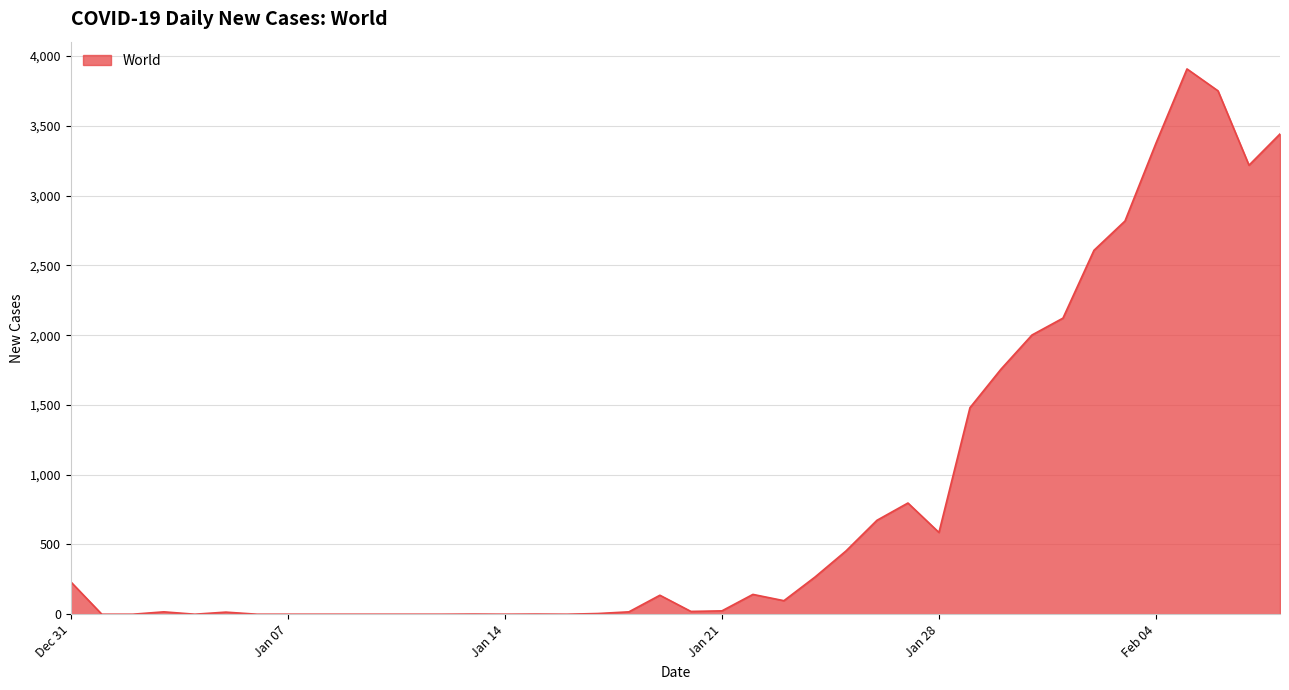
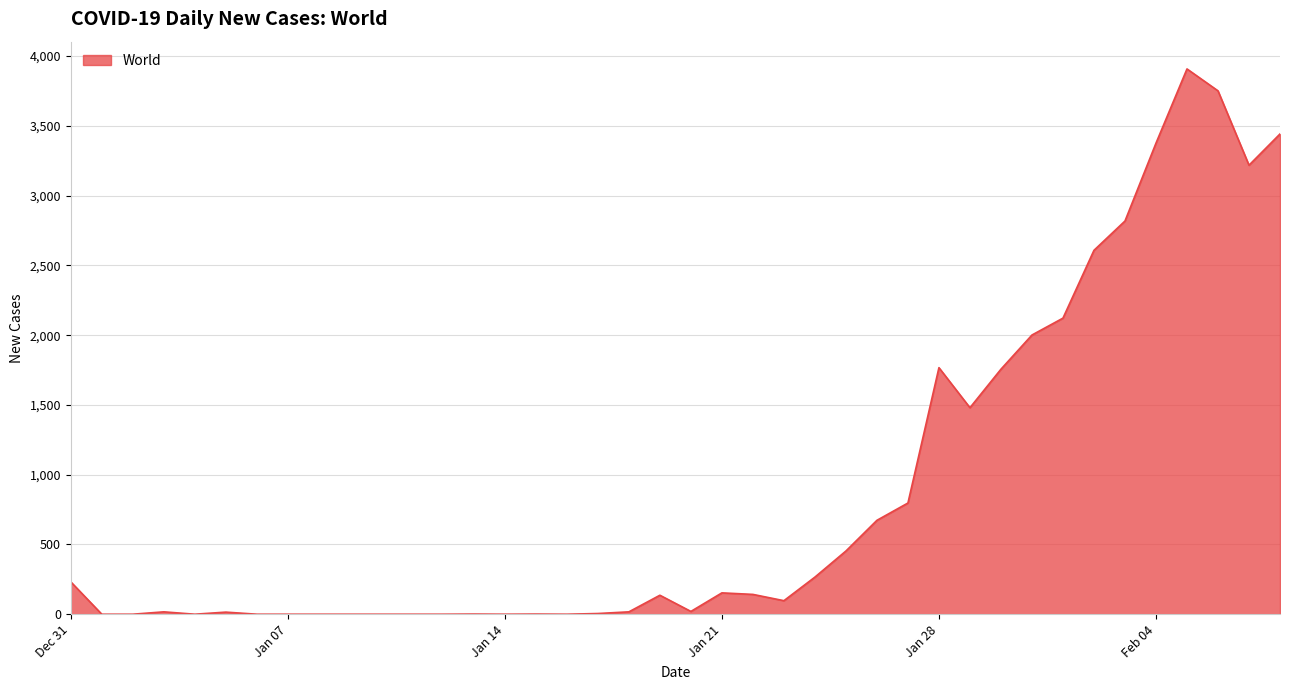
Jan 21: 20 -> 150
Jan 28: 590 -> 1,770
